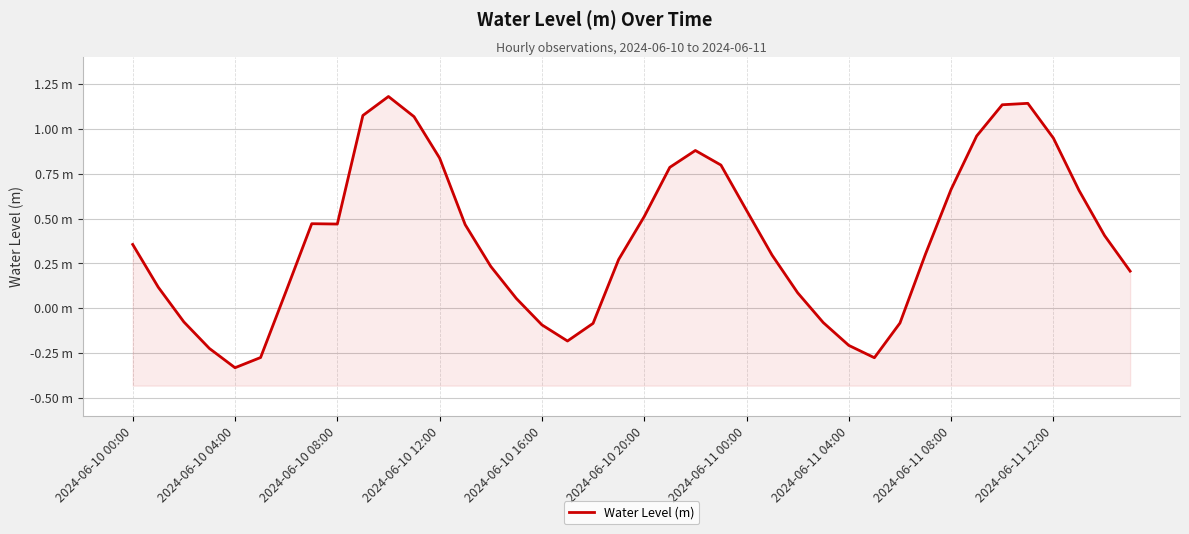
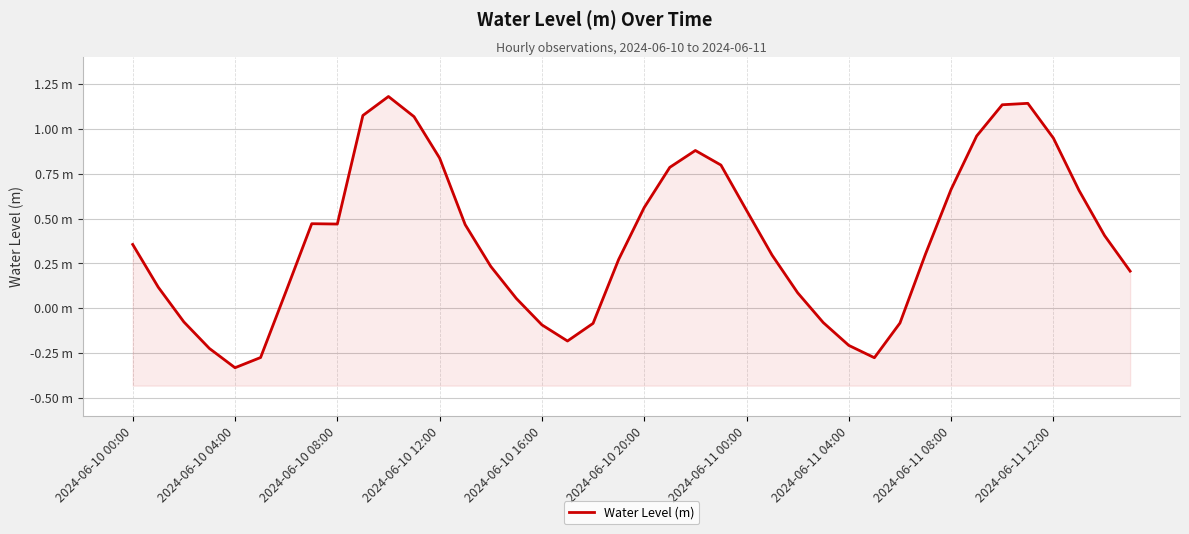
2024-06-10 20:00: 0.51 m -> 0.56 m
